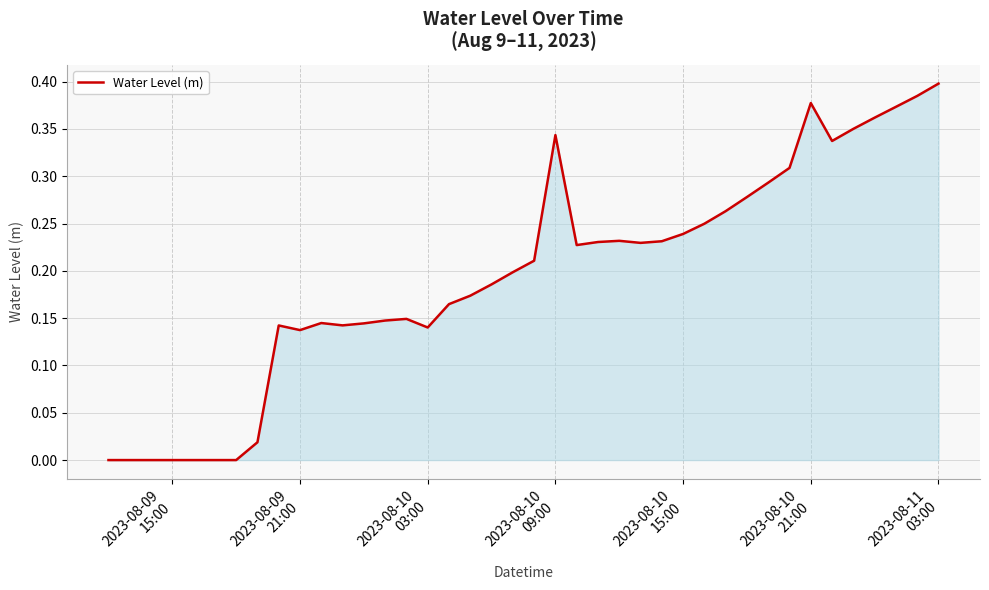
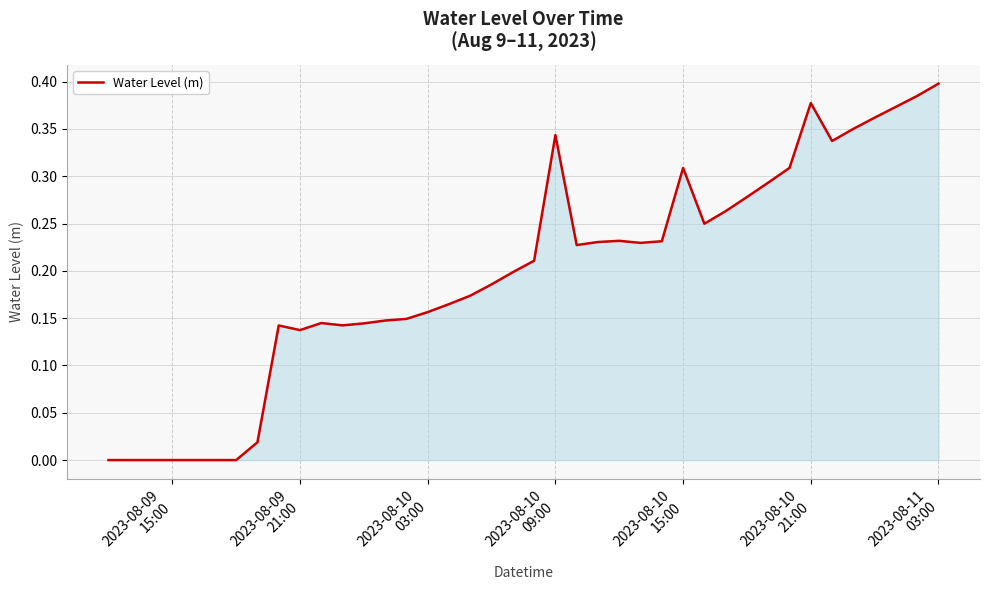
2023-08-10 03:00: 0.14 -> 0.16
2023-08-10 15:00: 0.24 -> 0.31
